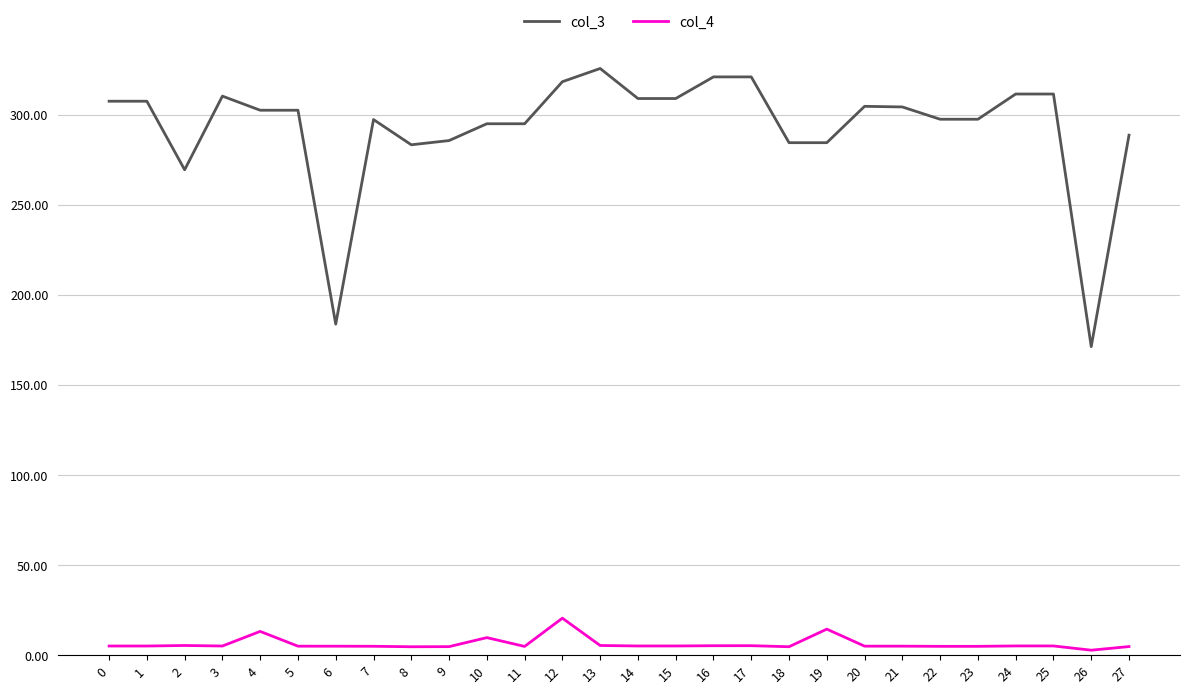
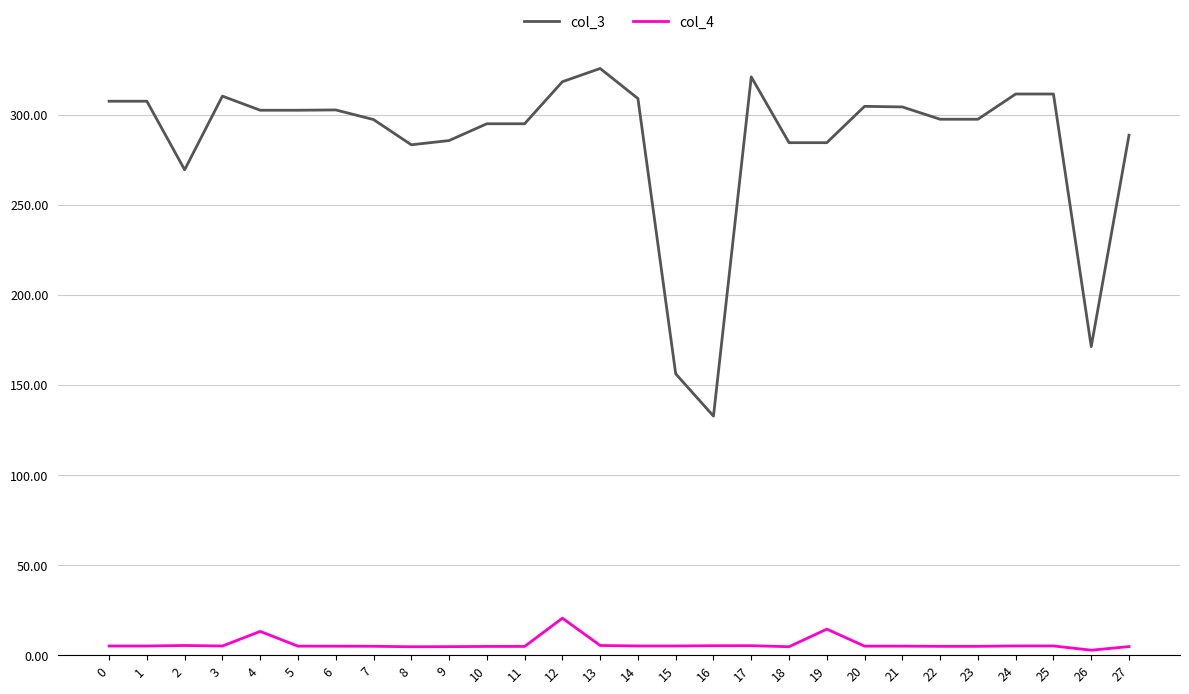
col_3, 6: 184 -> 303
col_4, 10: 10 -> 5
col_3, 15: 309 -> 156
col_3, 16: 321 -> 133
